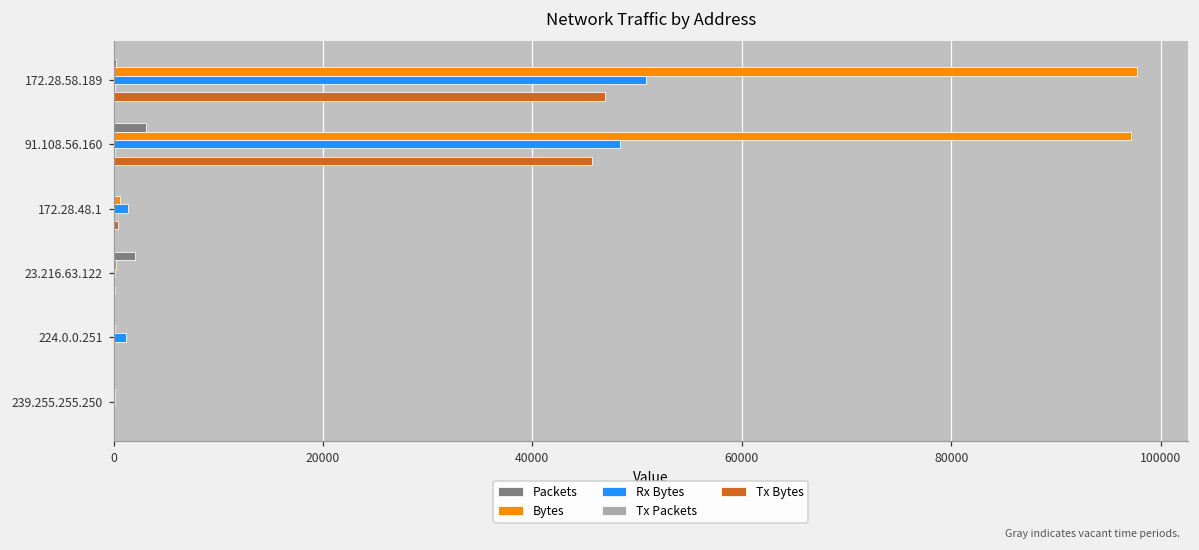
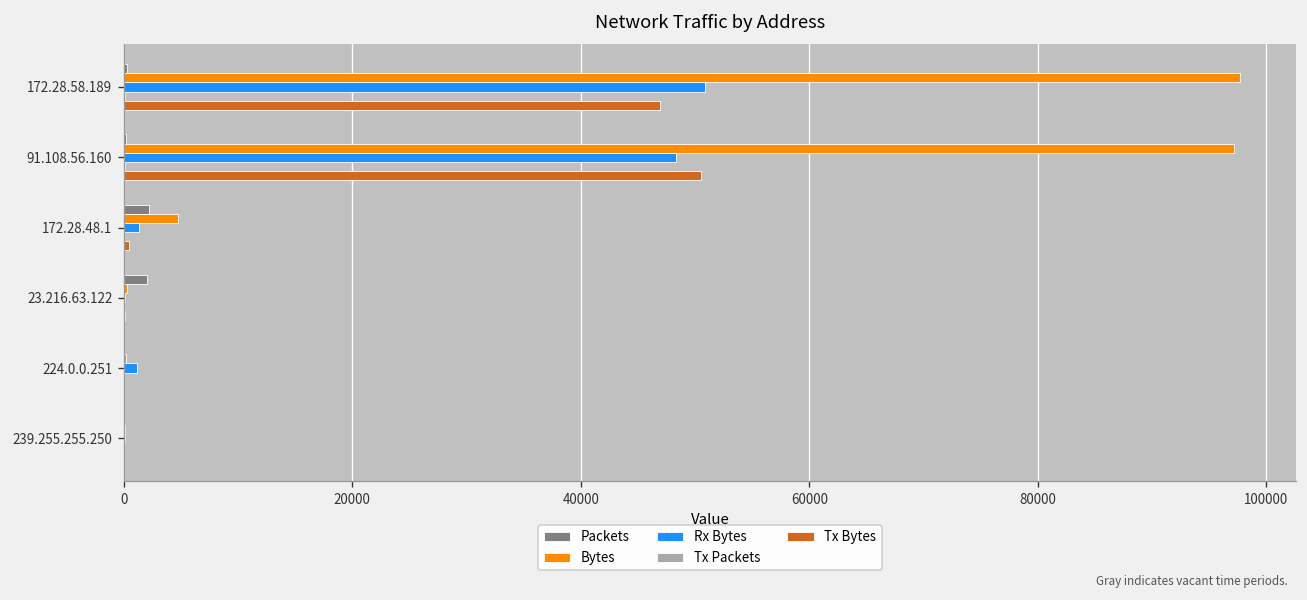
Packets, 91.108.56.160: 3000 -> 0
Tx Bytes, 91.108.56.160: 46000 -> 51000
Packets, 172.28.48.1: 0 -> 2000
Bytes, 172.28.48.1: 1000 -> 5000
